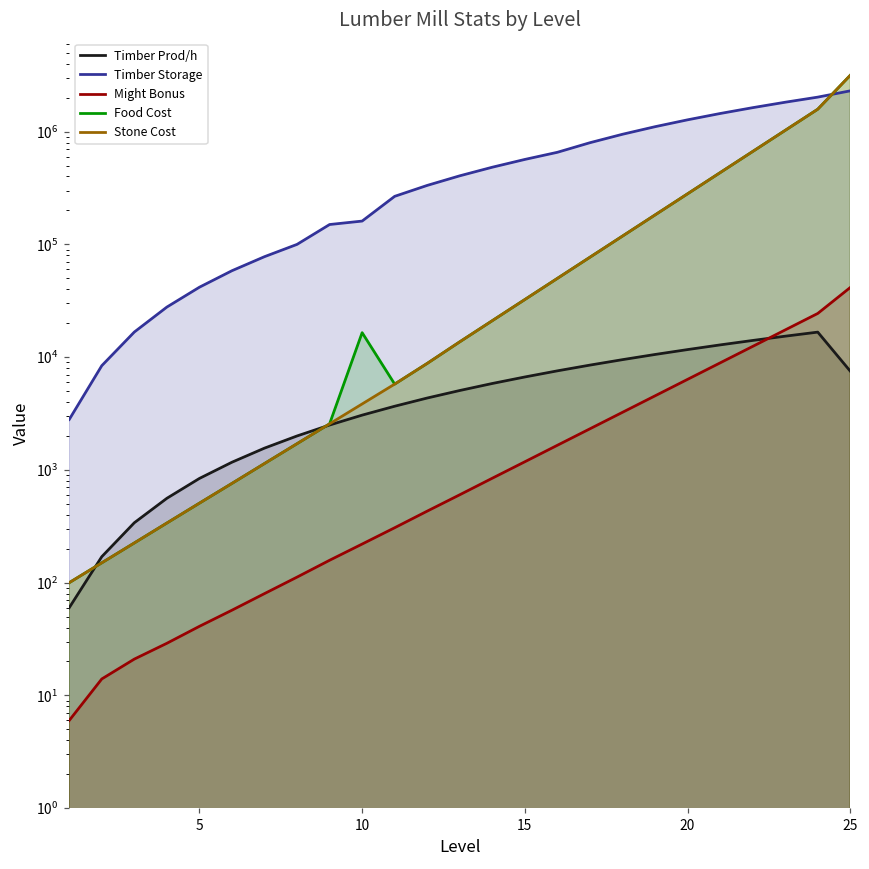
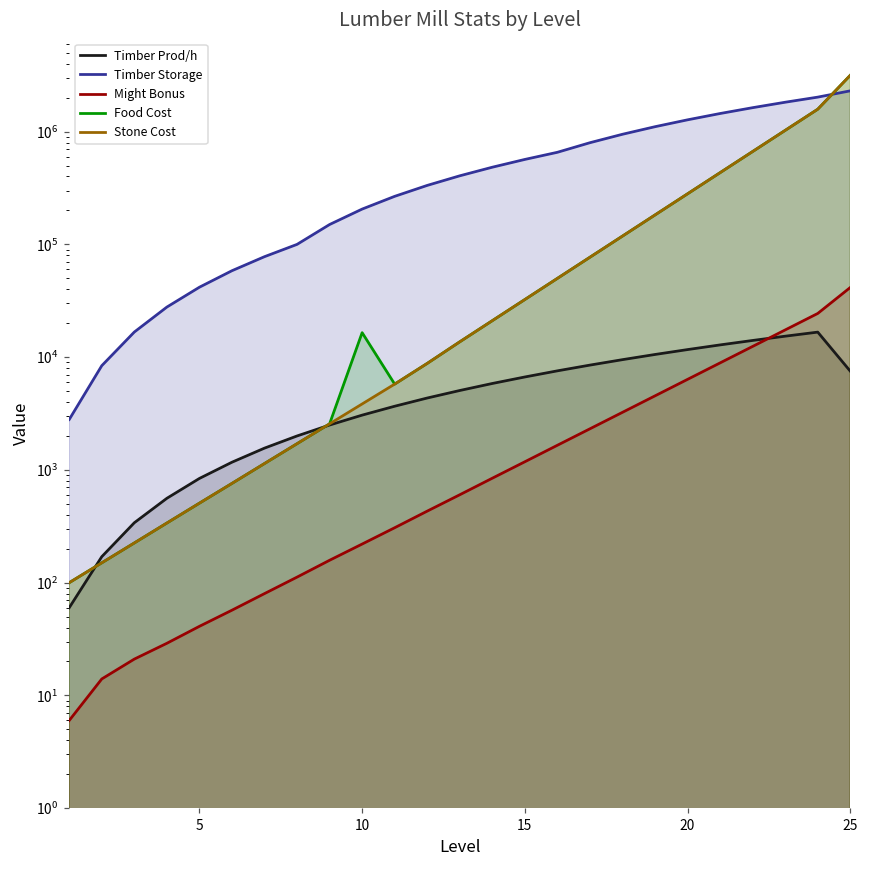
Timber Storage, 10: 160000 -> 210000
